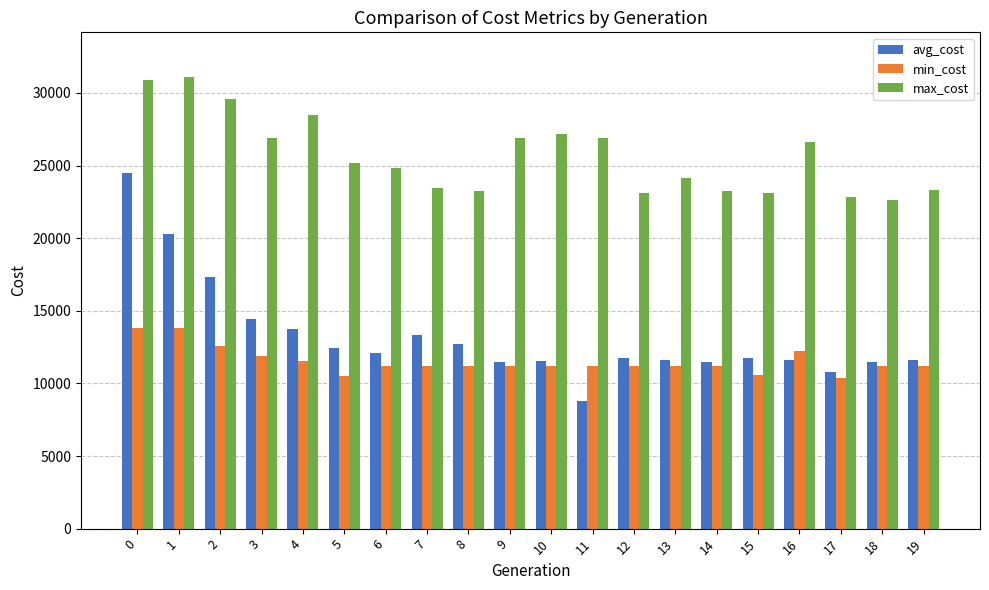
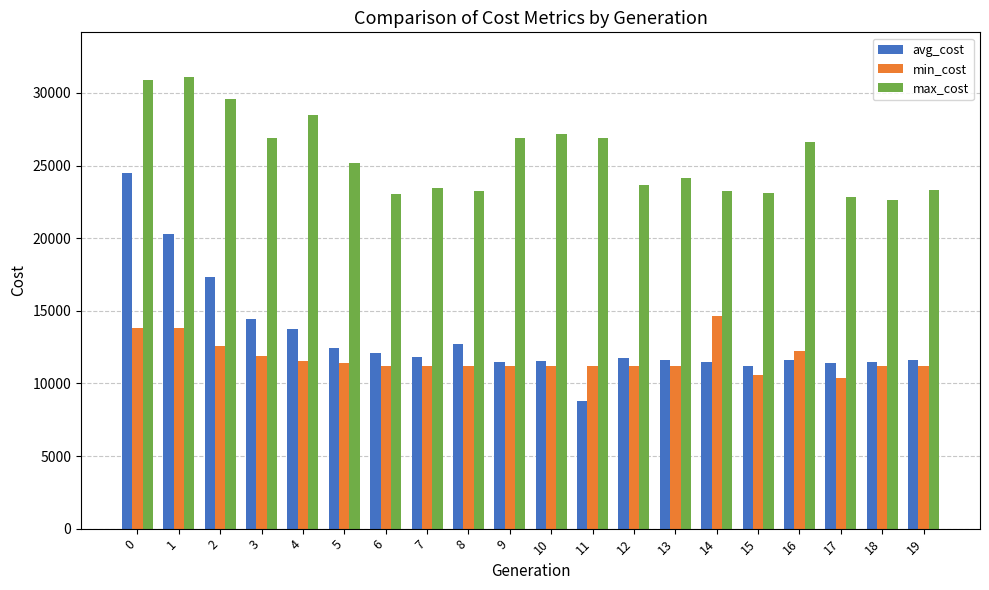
min_cost, 5: 10500 -> 11400
max_cost, 6: 24800 -> 23100
avg_cost, 7: 13300 -> 11800
max_cost, 12: 23100 -> 23700
min_cost, 14: 11200 -> 14600
avg_cost, 15: 11700 -> 11200
avg_cost, 17: 10800 -> 11400
